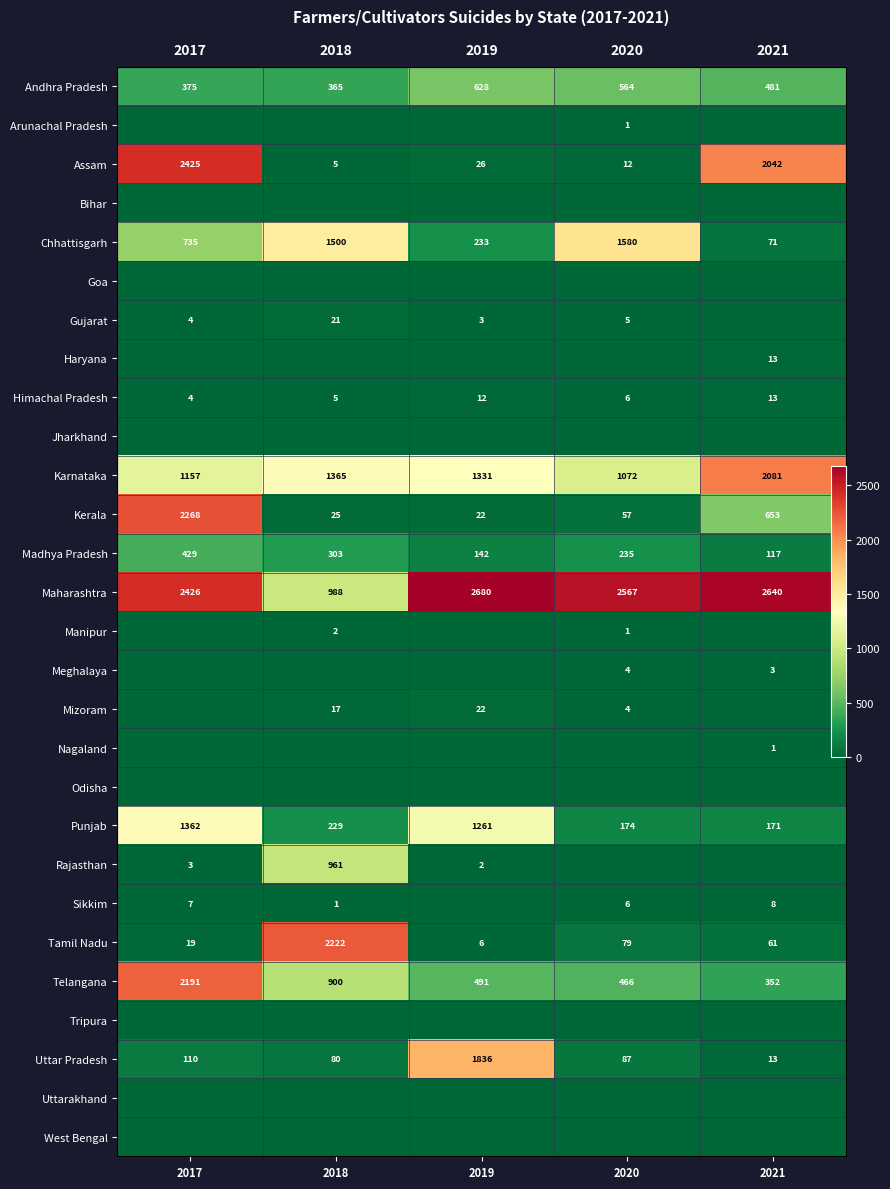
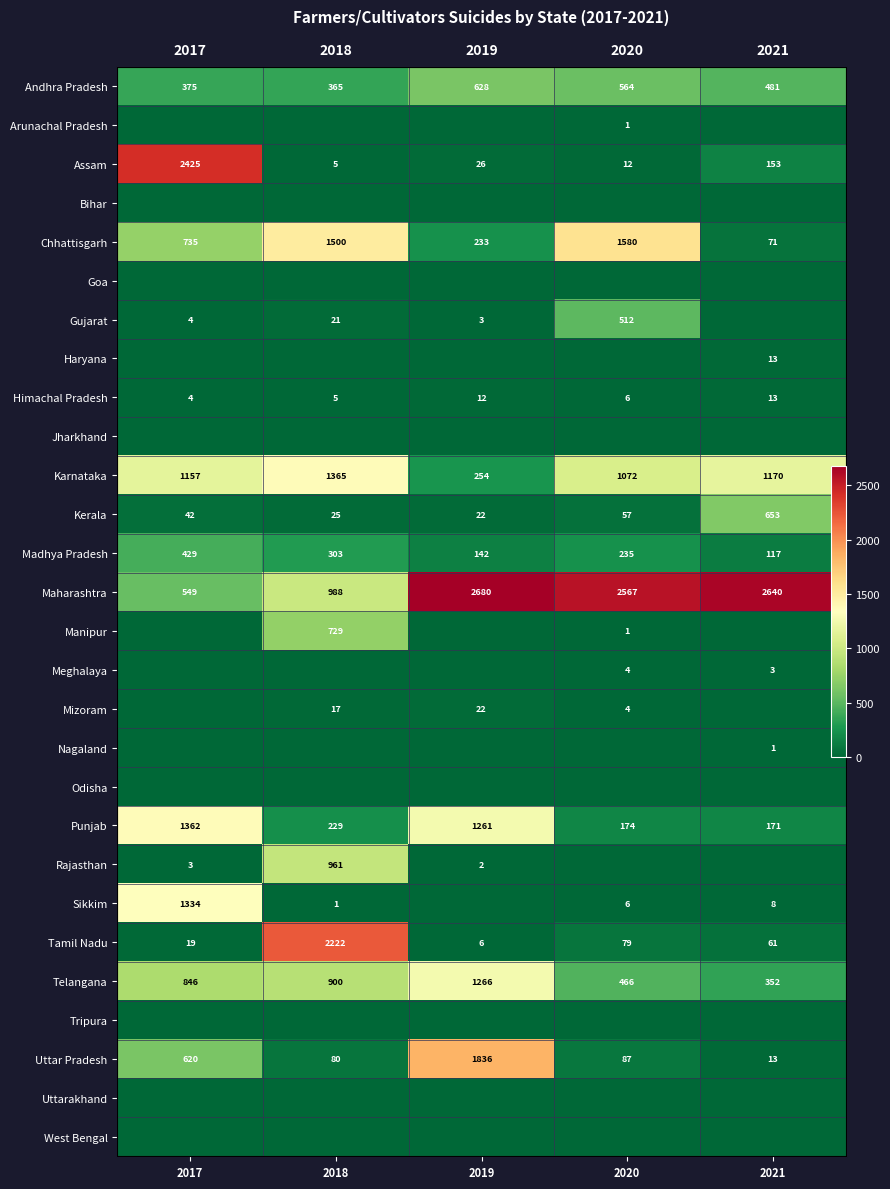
Assam, 2021: 2042 -> 153
Gujarat, 2020: 5 -> 512
Karnataka, 2019: 1331 -> 254
Karnataka, 2021: 2081 -> 1170
Kerala, 2017: 2268 -> 42
Maharashtra, 2017: 2426 -> 549
Manipur, 2018: 2 -> 729
Sikkim, 2017: 7 -> 1334
Telangana, 2017: 2191 -> 846
Telangana, 2019: 491 -> 1266
Uttar Pradesh, 2017: 110 -> 620
